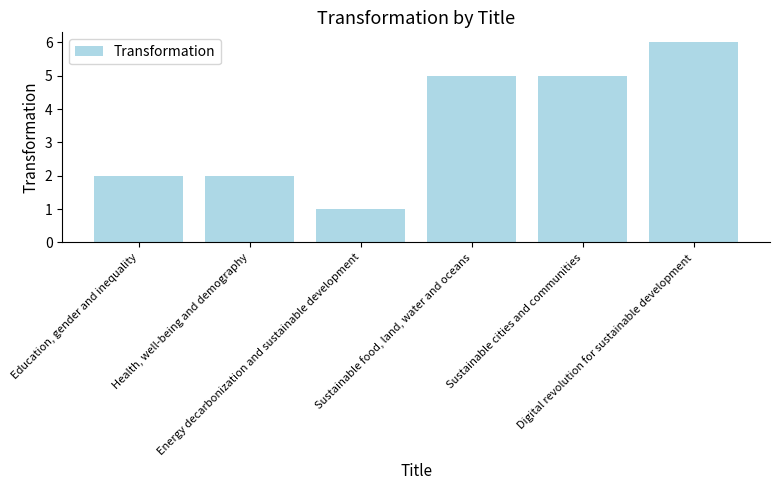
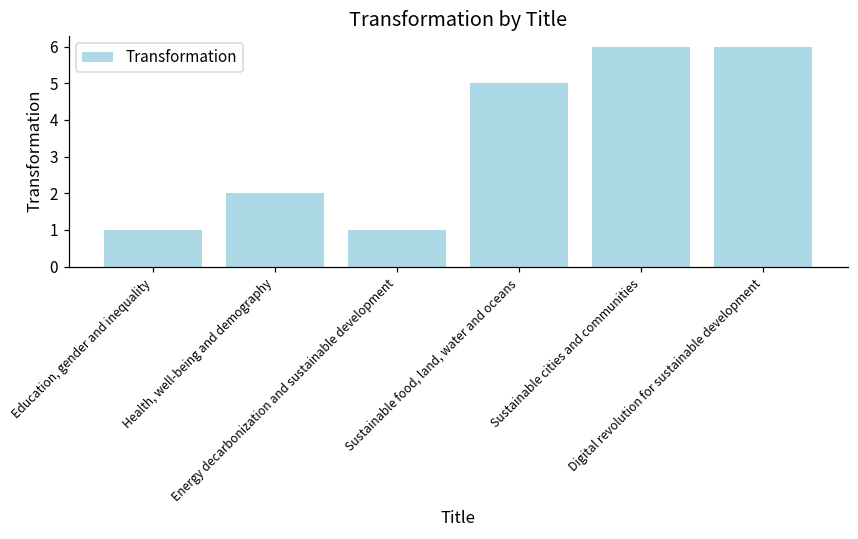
Education, gender and inequality: 2 -> 1
Sustainable cities and communities: 5 -> 6
